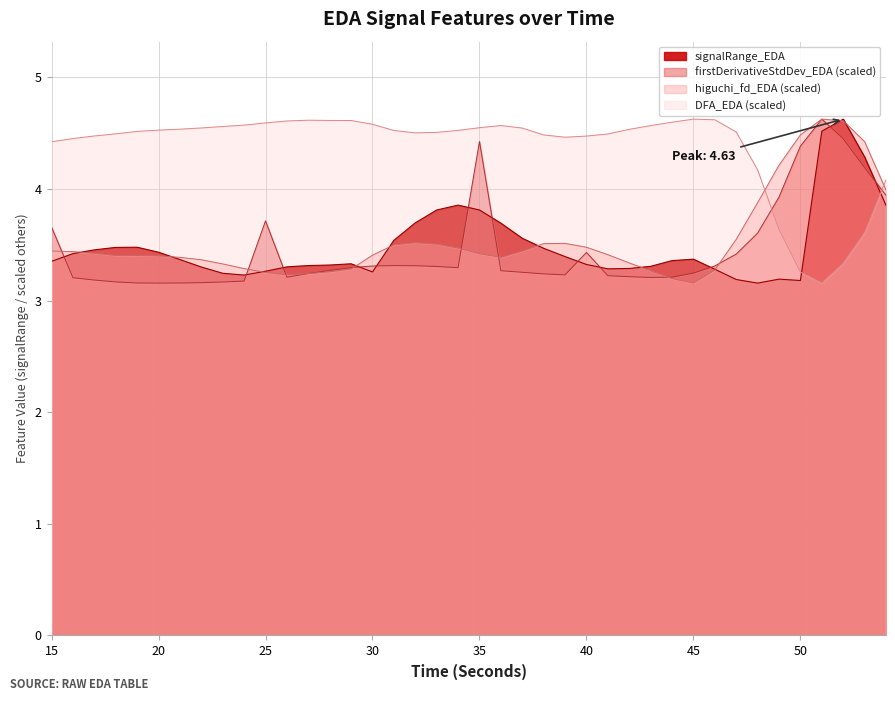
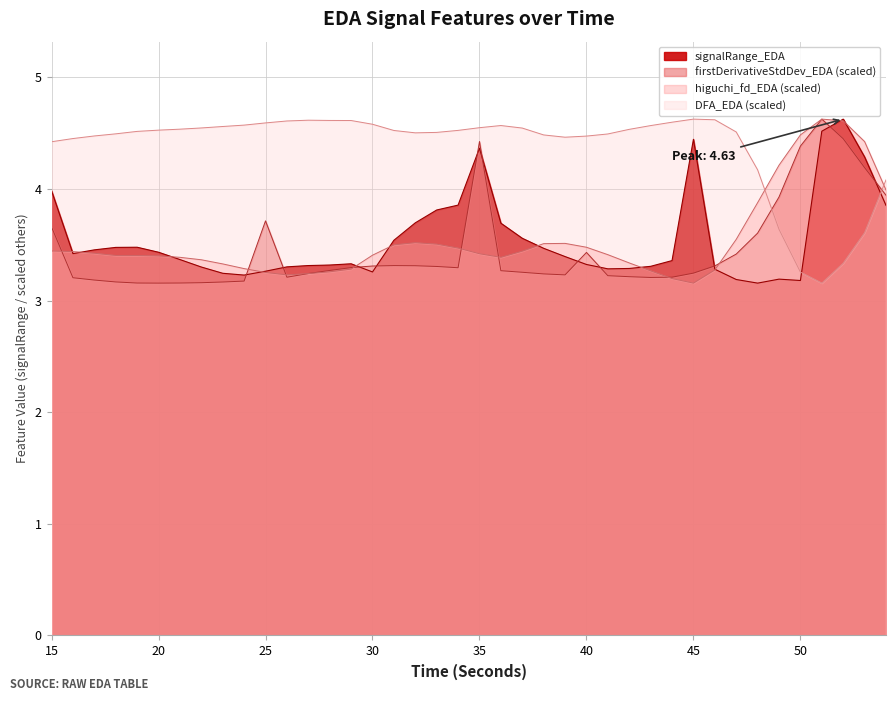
signalRange_EDA, 15: 3.35 -> 3.98
signalRange_EDA, 35: 3.81 -> 4.37
signalRange_EDA, 45: 3.37 -> 4.45
